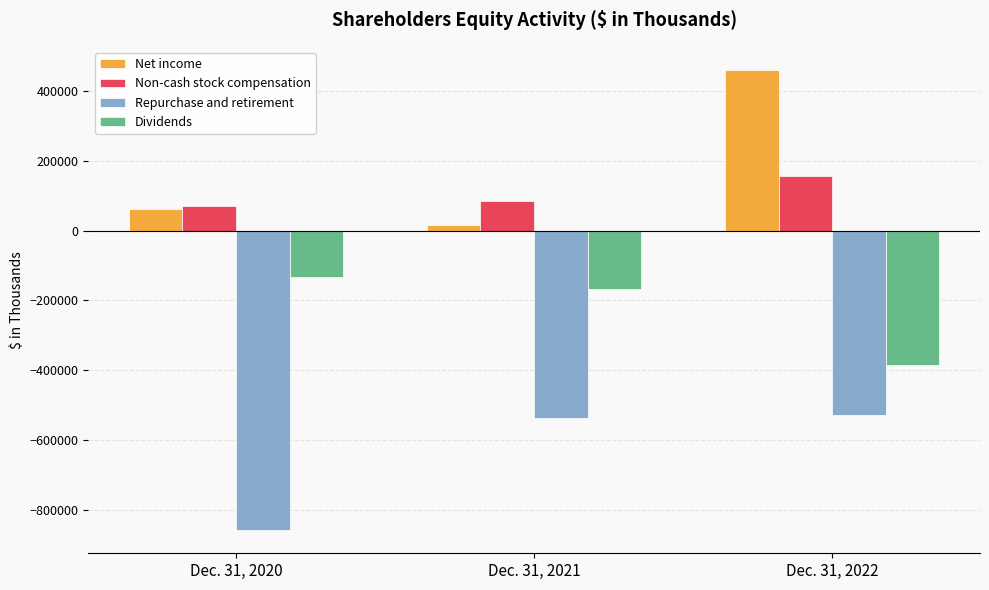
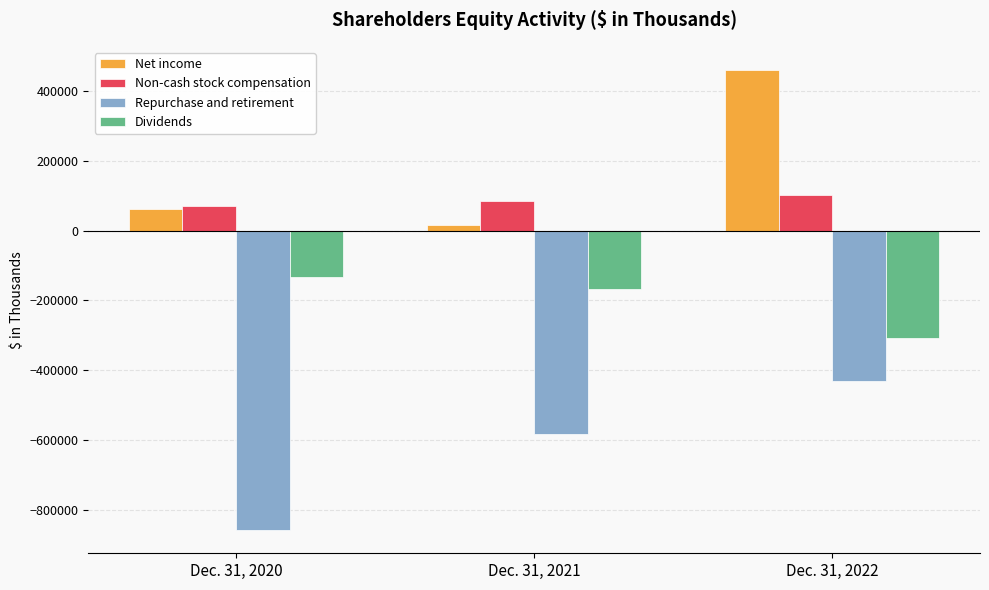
Repurchase and retirement, Dec. 31, 2021: -540000 -> -580000
Non-cash stock compensation, Dec. 31, 2022: 160000 -> 100000
Repurchase and retirement, Dec. 31, 2022: -530000 -> -430000
Dividends, Dec. 31, 2022: -390000 -> -310000
